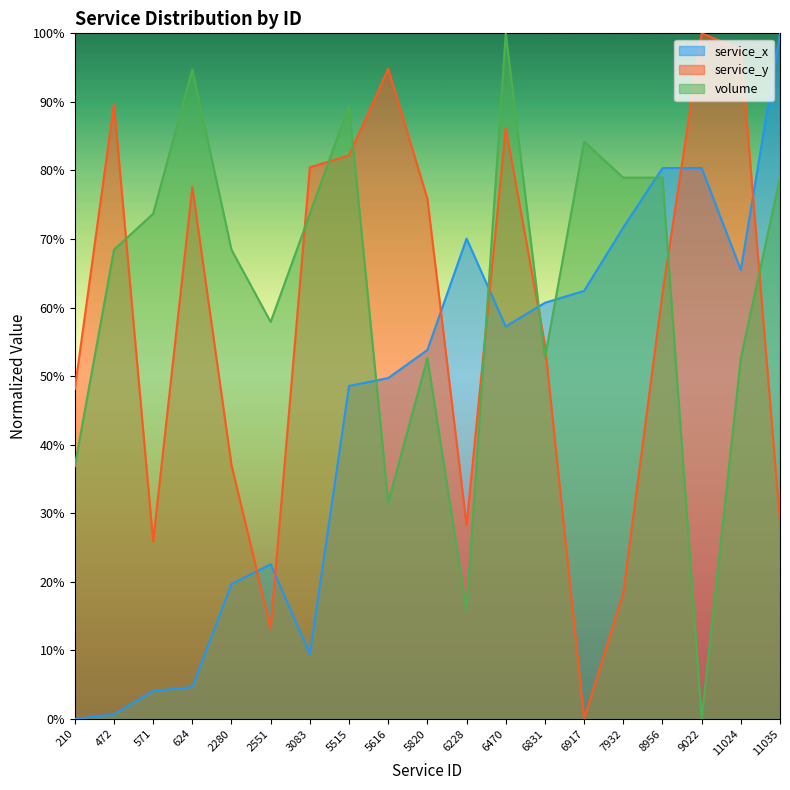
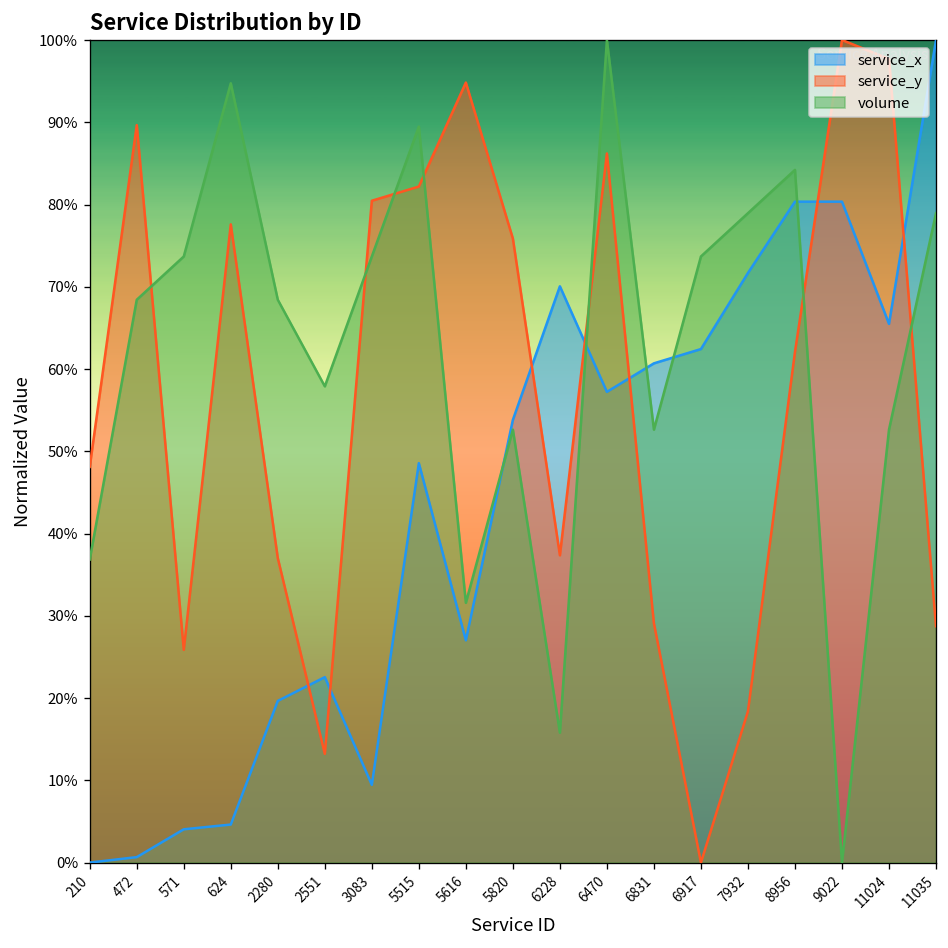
service_x, 5616: 50% -> 27%
service_y, 6228: 28% -> 37%
service_y, 6831: 55% -> 29%
volume, 6917: 84% -> 74%
volume, 8956: 79% -> 84%
